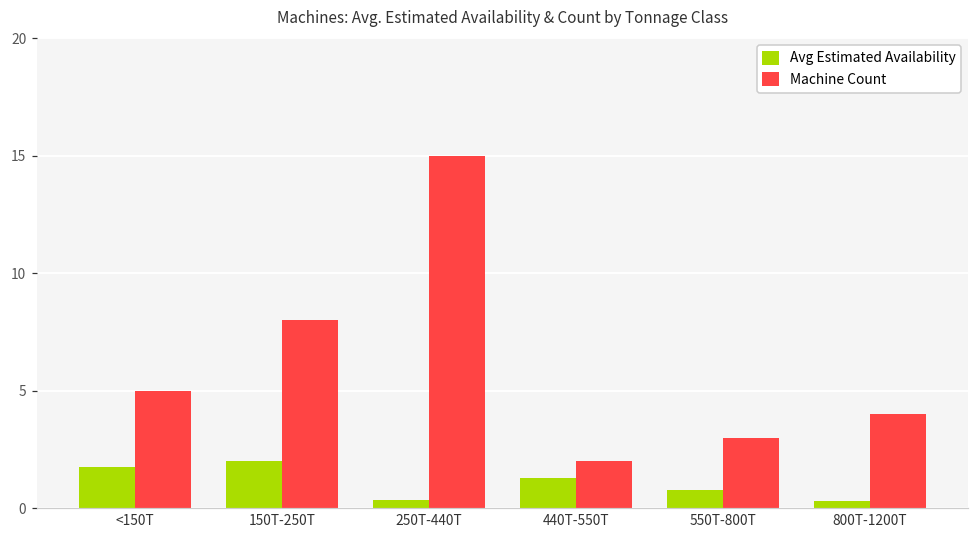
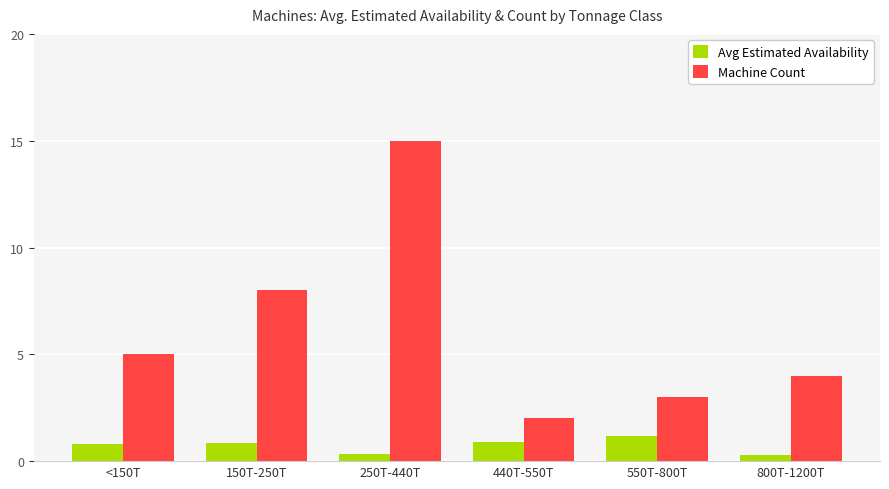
Avg Estimated Availability, <150T: 1.7 -> 0.8
Avg Estimated Availability, 150T-250T: 2.0 -> 0.9
Avg Estimated Availability, 440T-550T: 1.3 -> 0.9
Avg Estimated Availability, 550T-800T: 0.8 -> 1.2
